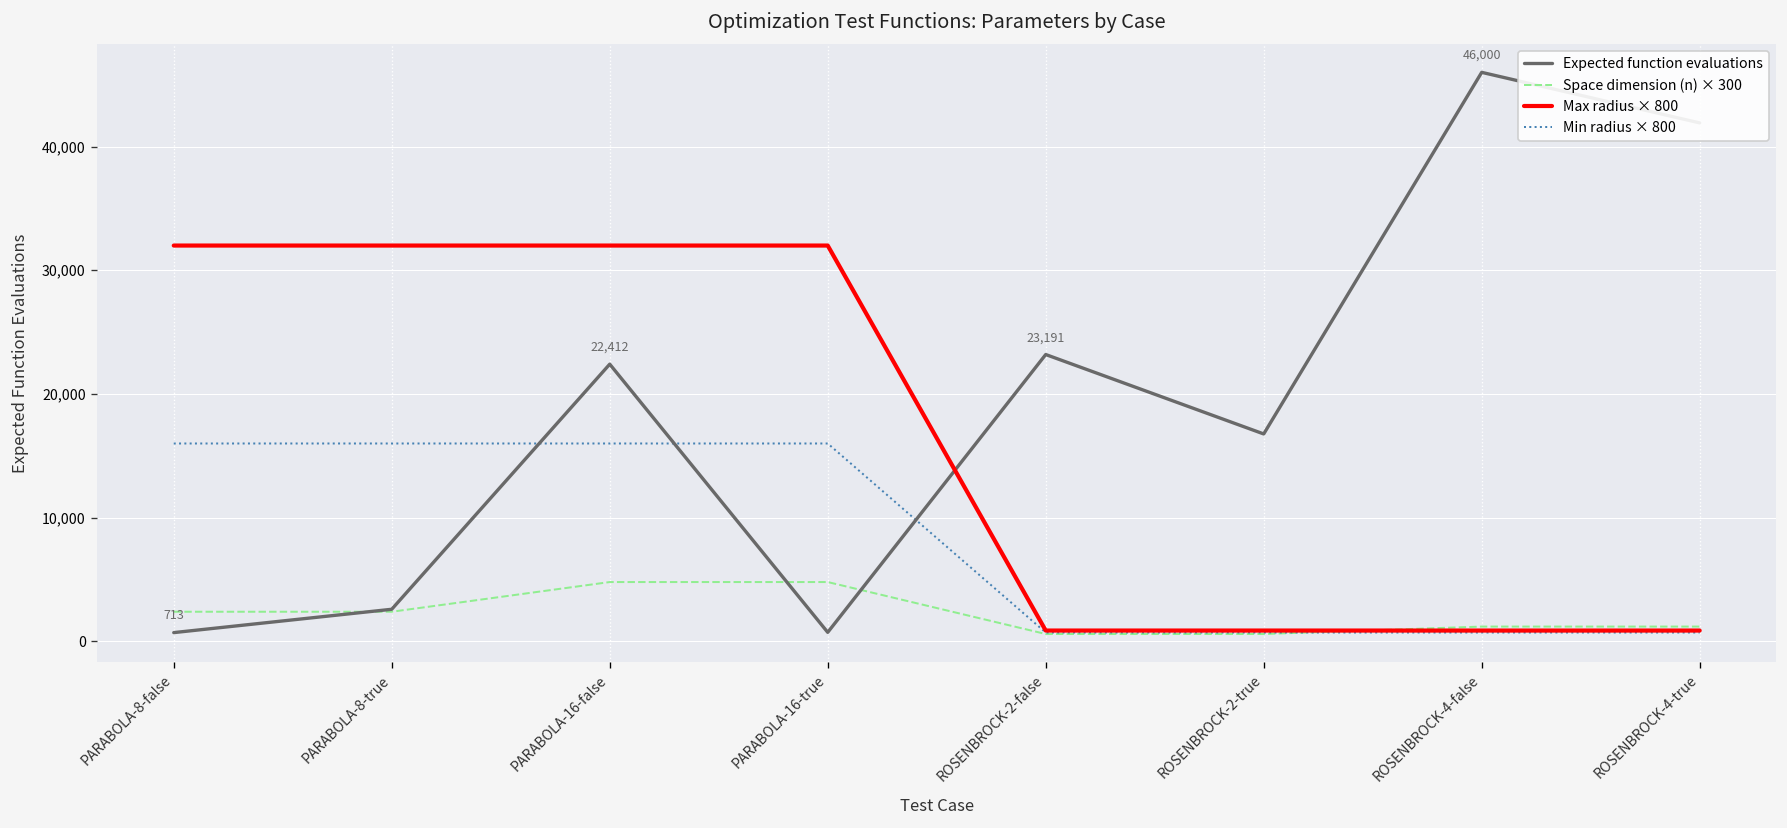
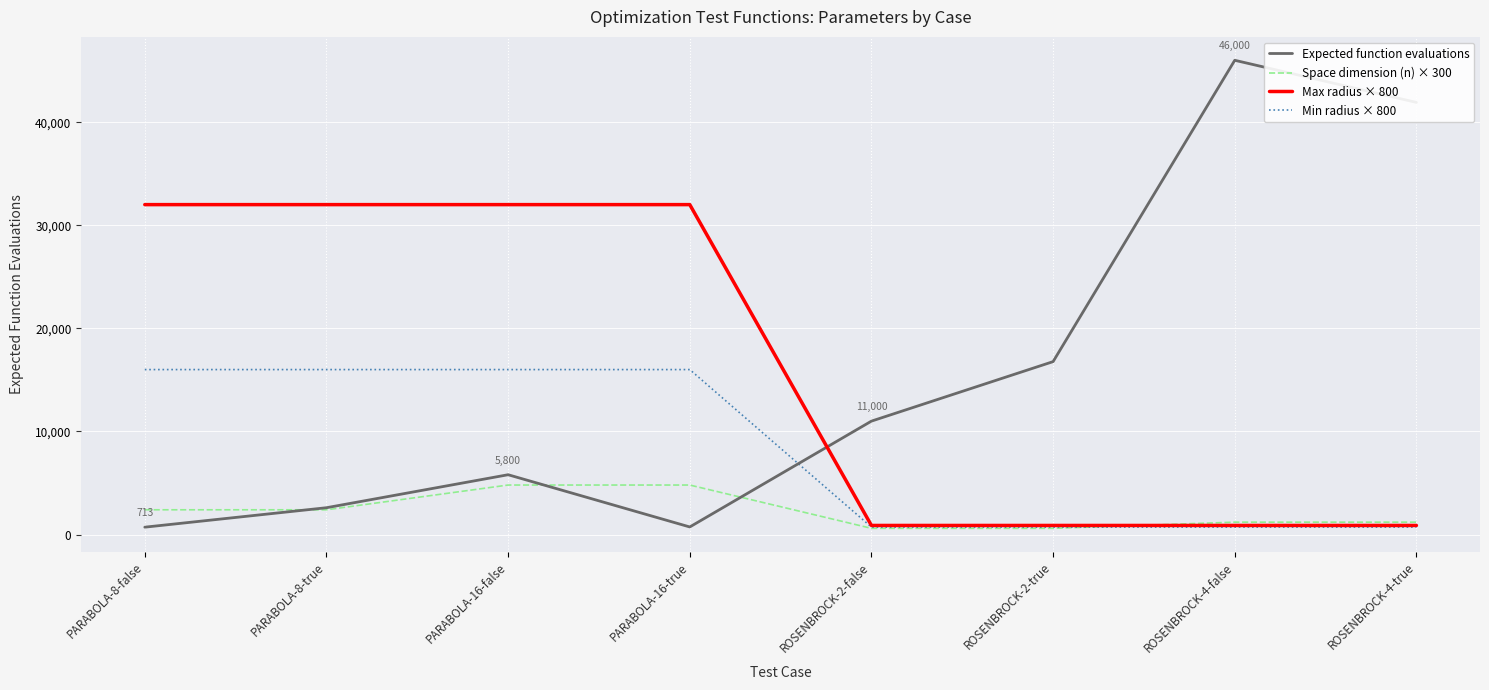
Expected function evaluations, PARABOLA-16-false: 22,412 -> 5,800
Expected function evaluations, ROSENBROCK-2-false: 23,191 -> 11,000
